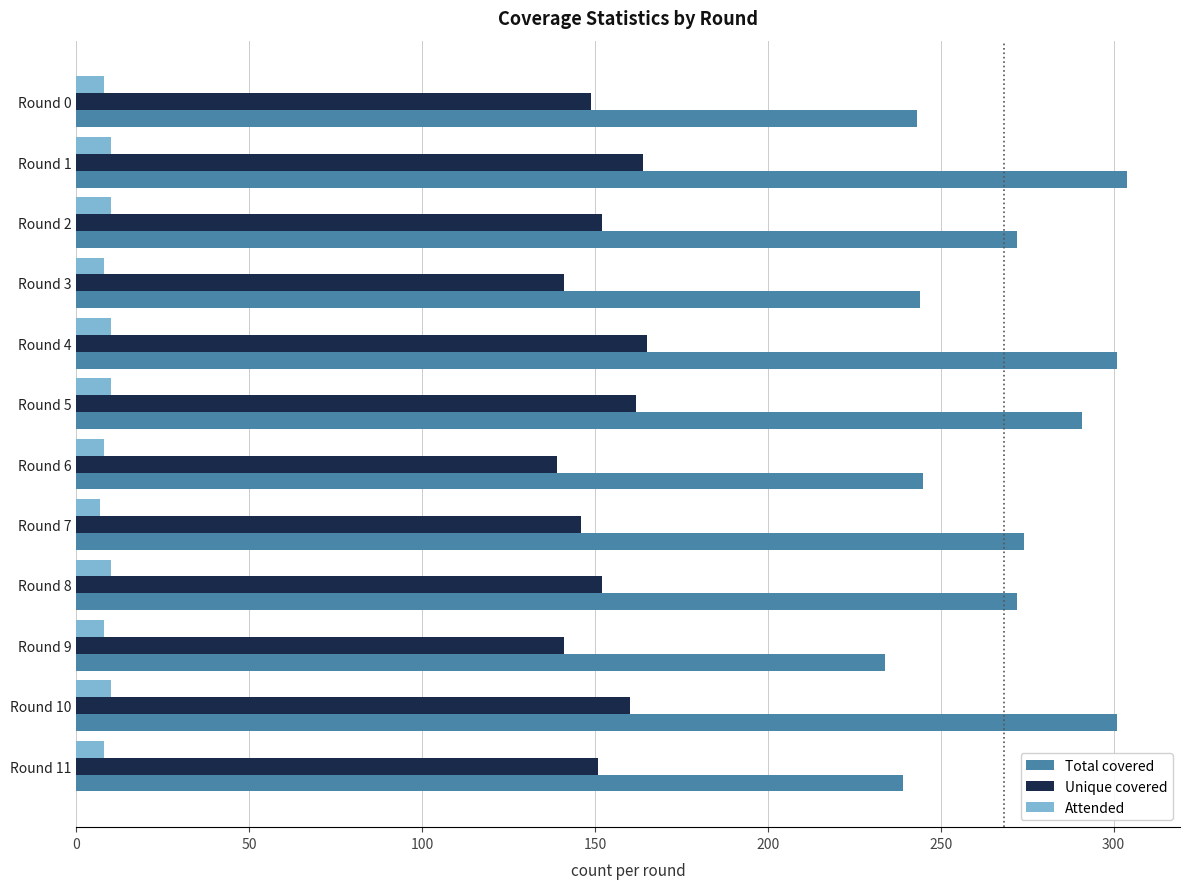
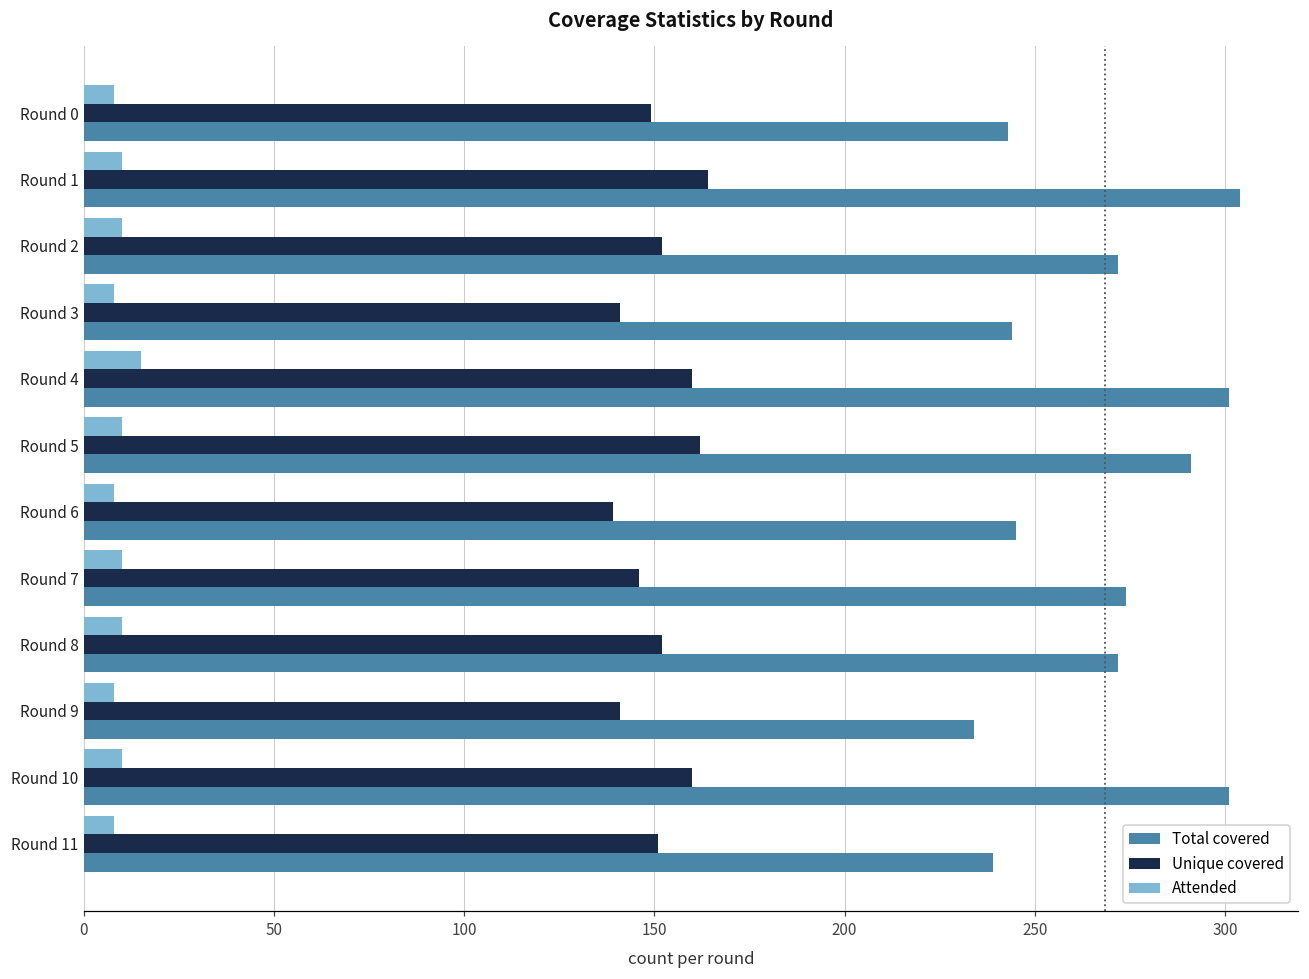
Attended, Round 4: 10 -> 15
Unique covered, Round 4: 165 -> 160
Attended, Round 7: 7 -> 10
